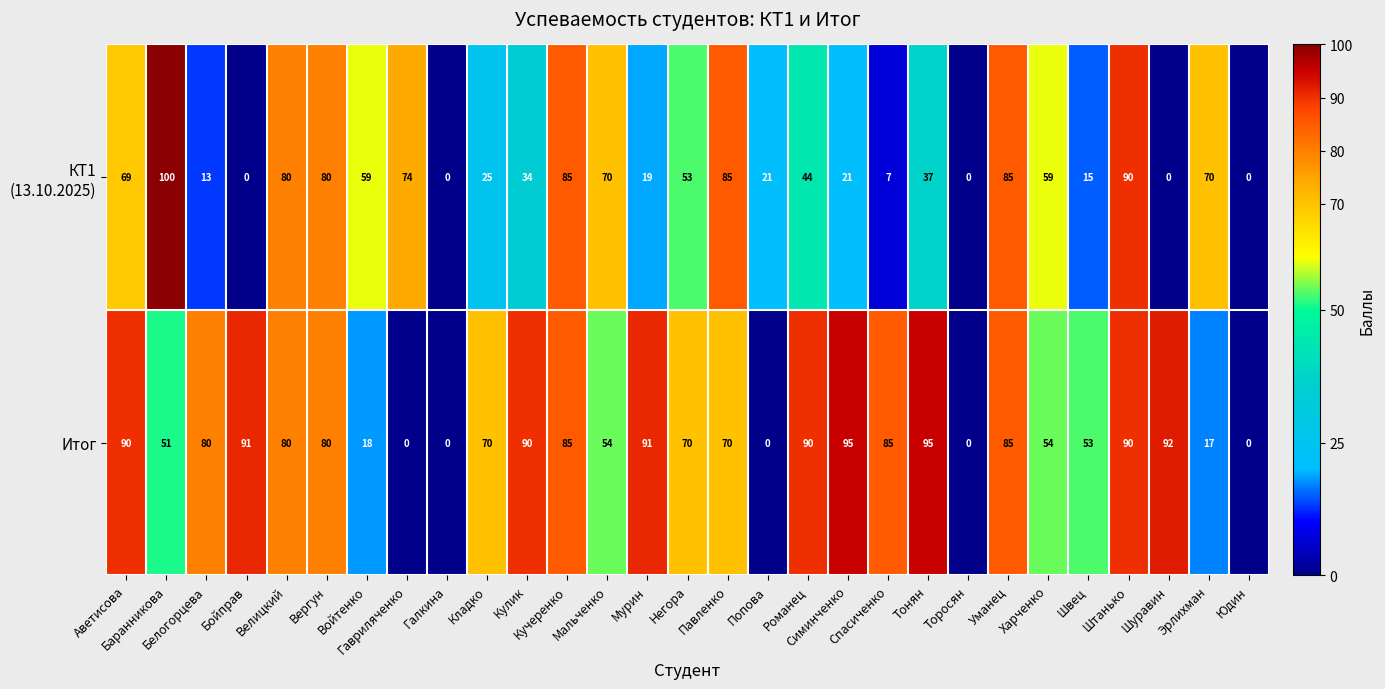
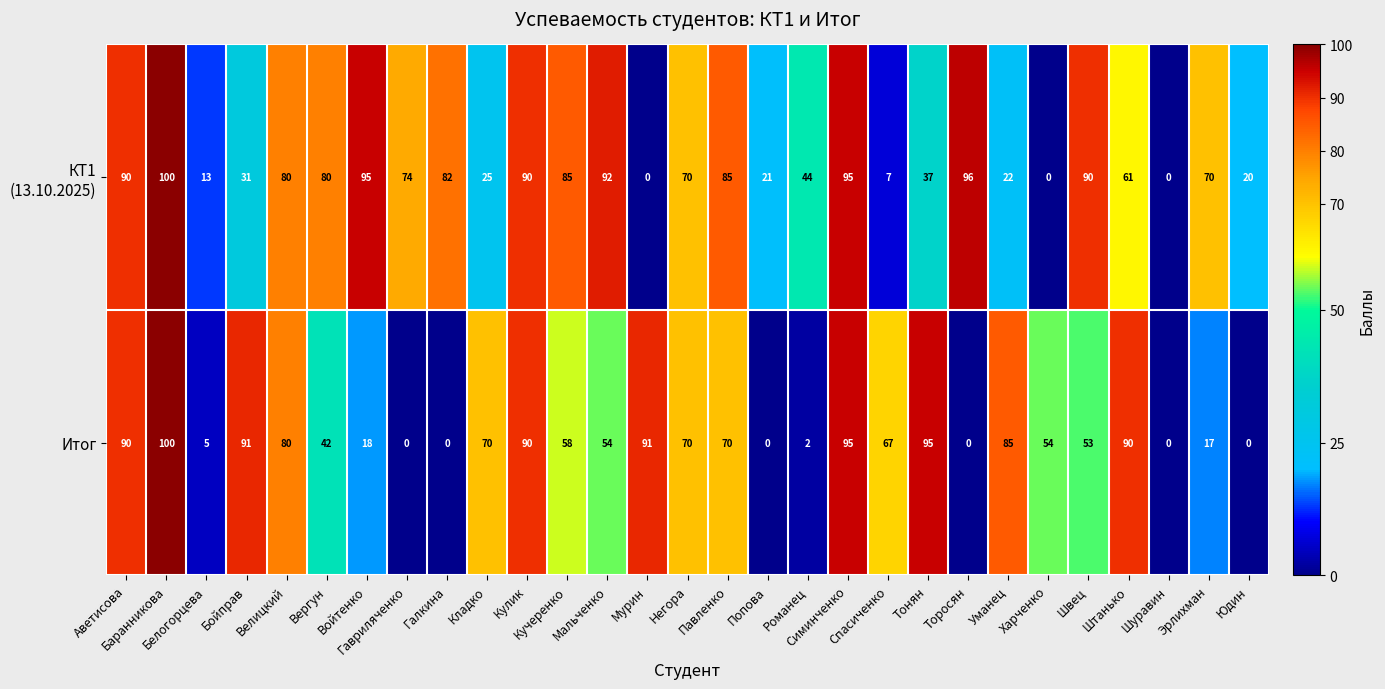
КТ1 (13.10.2025), Аветисова: 69 -> 90
КТ1 (13.10.2025), Бойправ: 0 -> 31
КТ1 (13.10.2025), Войтенко: 59 -> 95
КТ1 (13.10.2025), Галкина: 0 -> 82
КТ1 (13.10.2025), Кулик: 34 -> 90
КТ1 (13.10.2025), Мальченко: 70 -> 92
КТ1 (13.10.2025), Мурин: 19 -> 0
КТ1 (13.10.2025), Негора: 53 -> 70
КТ1 (13.10.2025), Симинченко: 21 -> 95
КТ1 (13.10.2025), Торосян: 0 -> 96
КТ1 (13.10.2025), Уманец: 85 -> 22
КТ1 (13.10.2025), Харченко: 59 -> 0
КТ1 (13.10.2025), Швец: 15 -> 90
КТ1 (13.10.2025), Штанько: 90 -> 61
КТ1 (13.10.2025), Юдин: 0 -> 20
Итог, Баранникова: 51 -> 100
Итог, Белогорцева: 80 -> 5
Итог, Вергун: 80 -> 42
Итог, Кучеренко: 85 -> 58
Итог, Романец: 90 -> 2
Итог, Спасиченко: 85 -> 67
Итог, Шуравин: 92 -> 0
